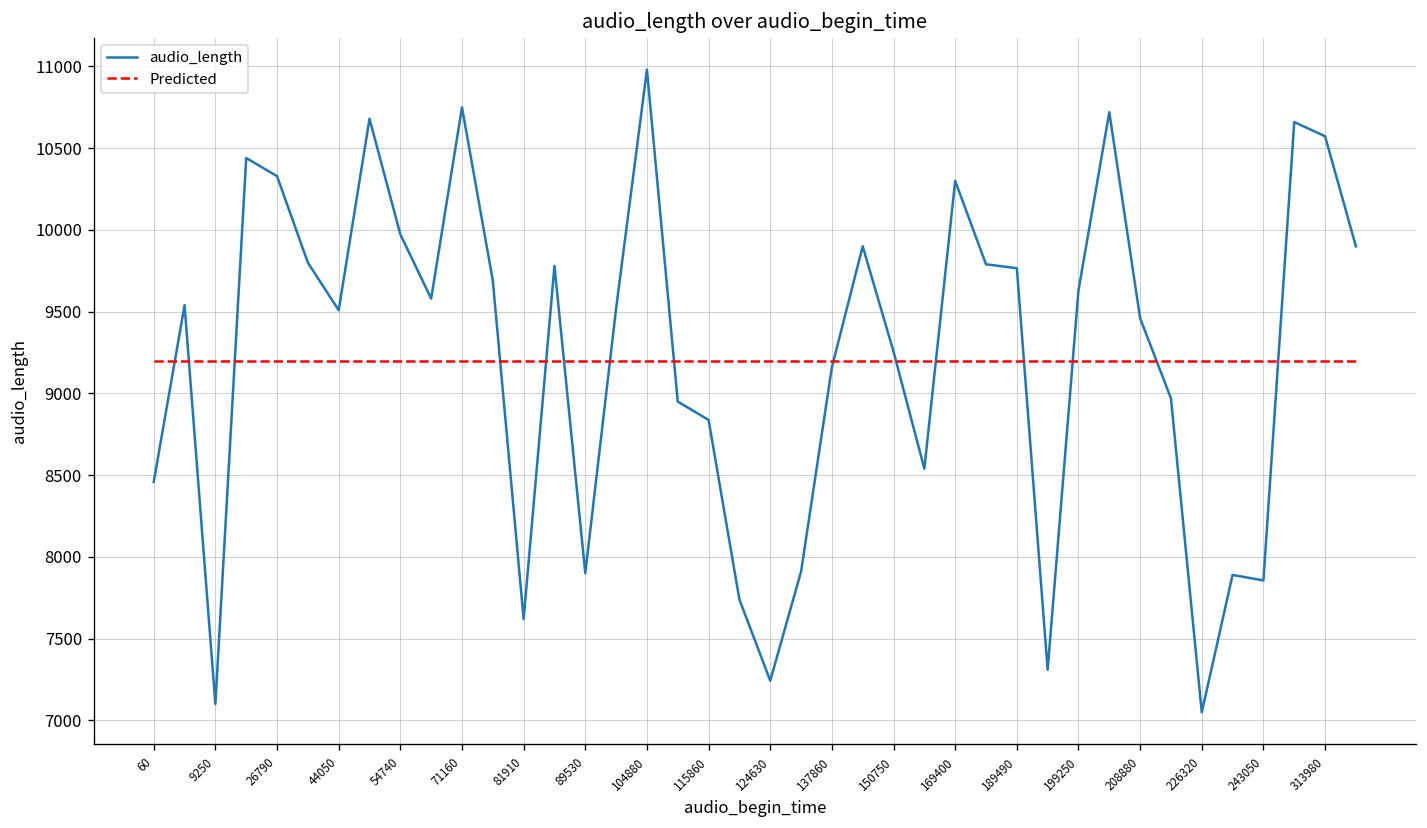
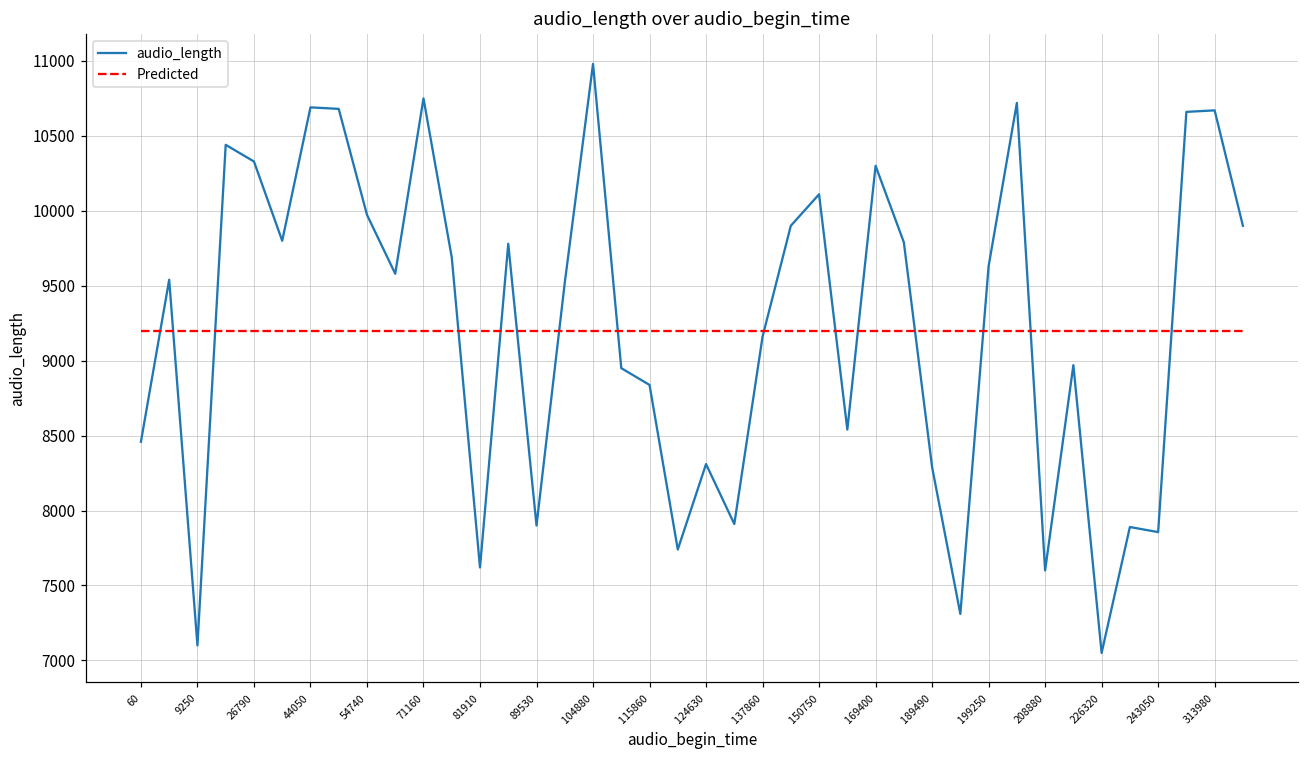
audio_length, 44050: 9510 -> 10690
audio_length, 124630: 7240 -> 8310
audio_length, 150750: 9260 -> 10110
audio_length, 189490: 9770 -> 8290
audio_length, 208880: 9460 -> 7600
audio_length, 313980: 10570 -> 10670
